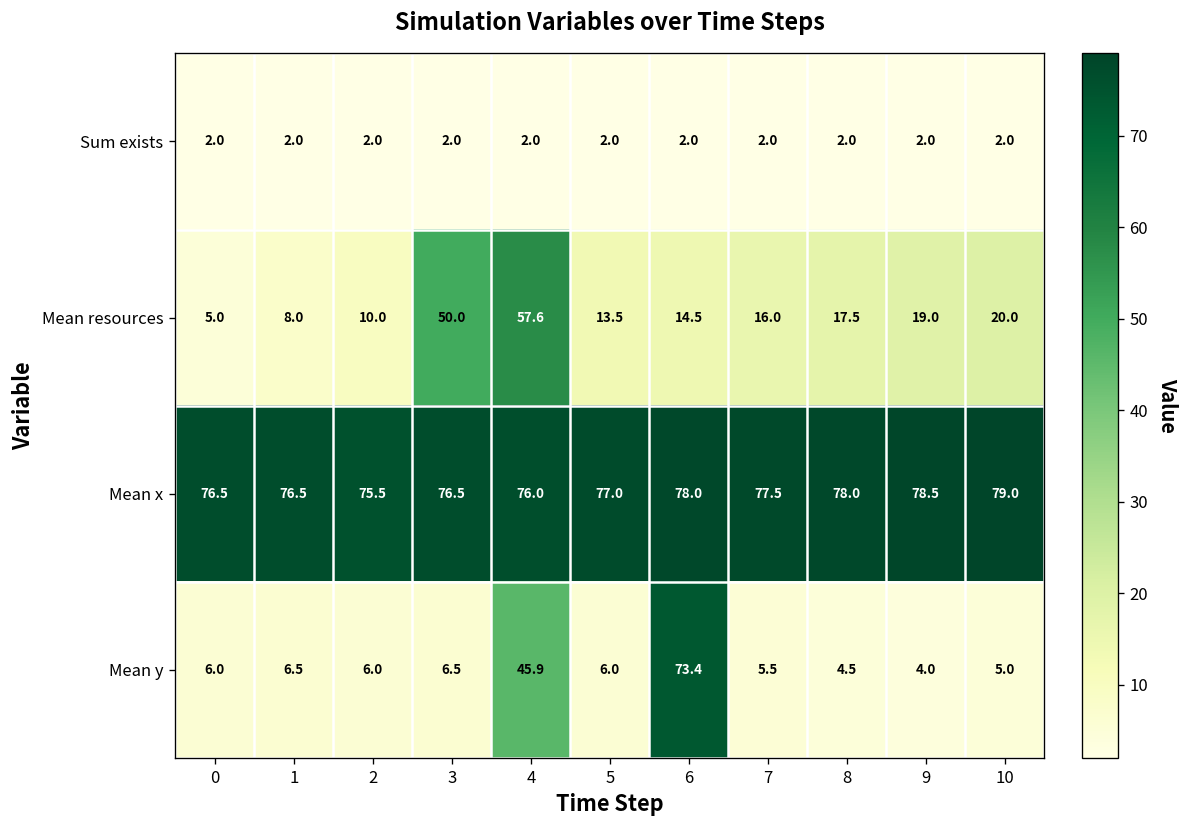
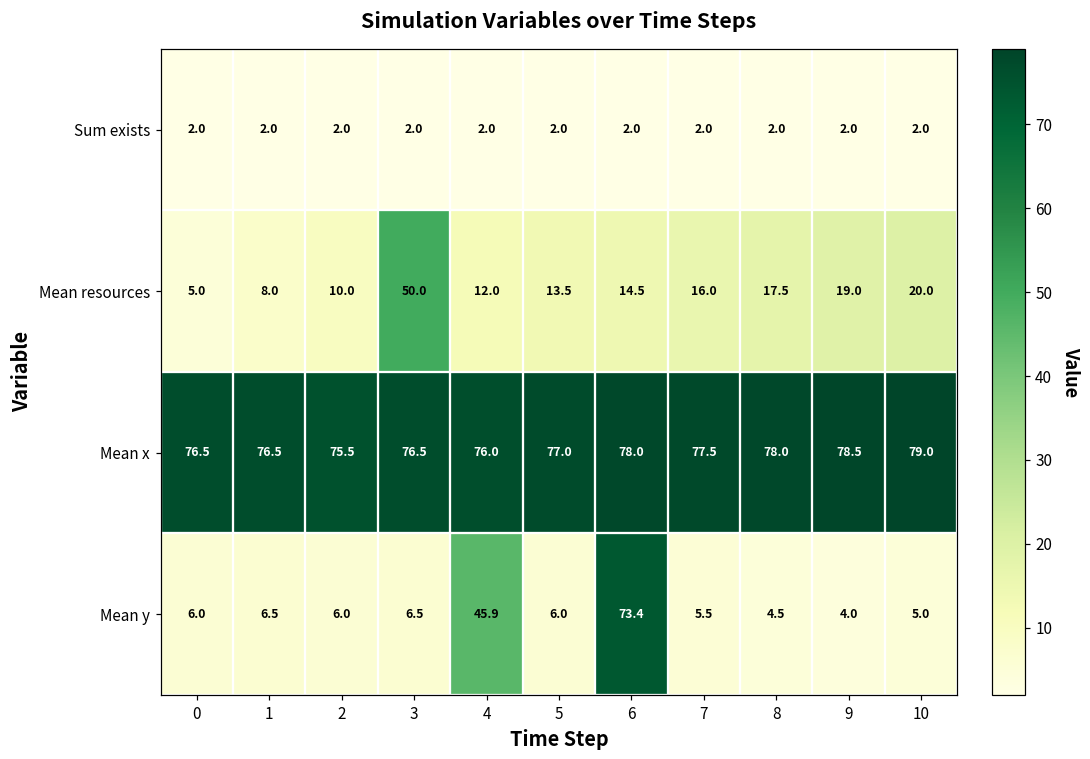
Mean resources, 4: 57.6 -> 12.0
